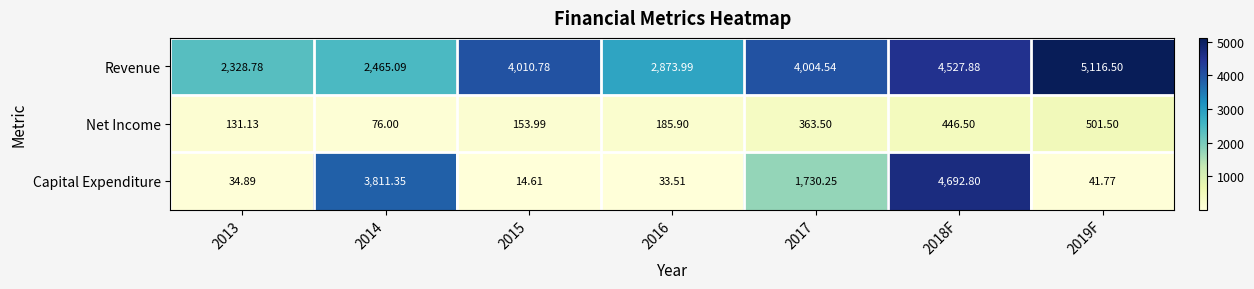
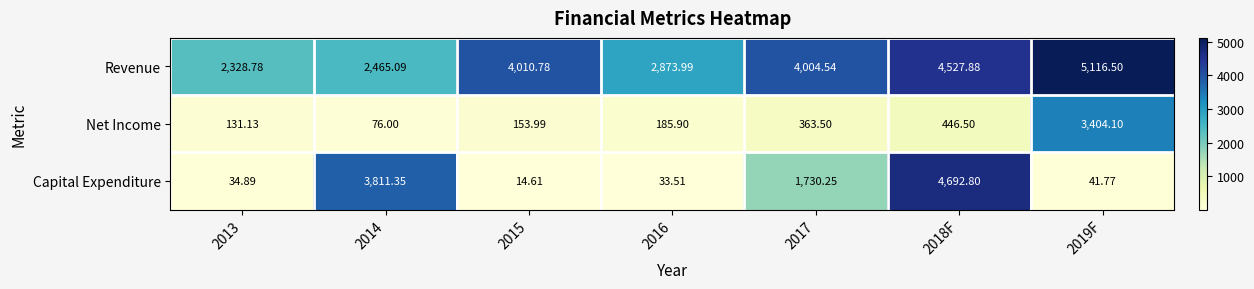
Net Income, 2019F: 501.50 -> 3,404.10
